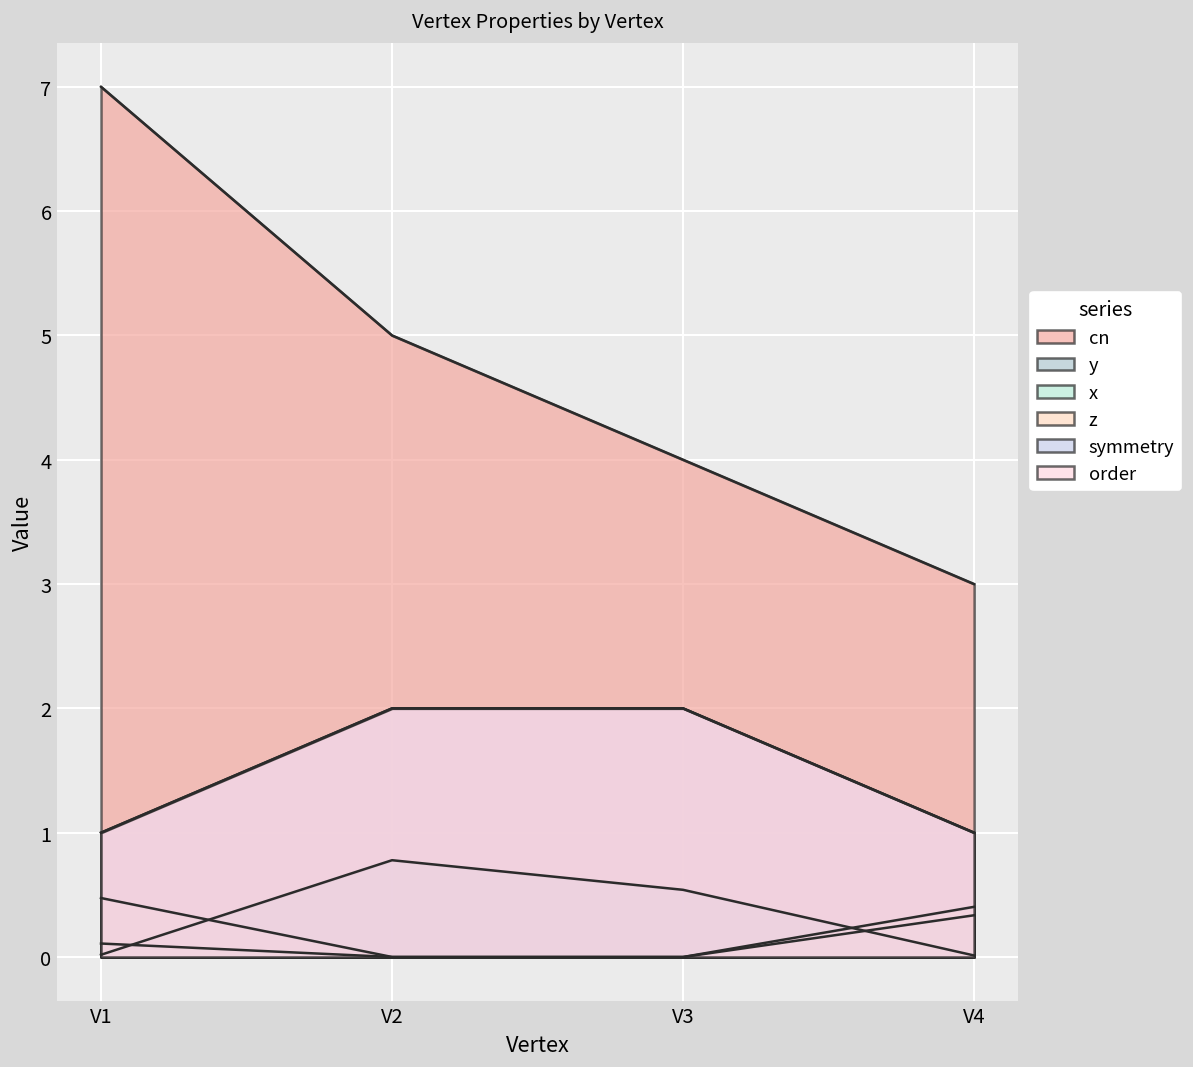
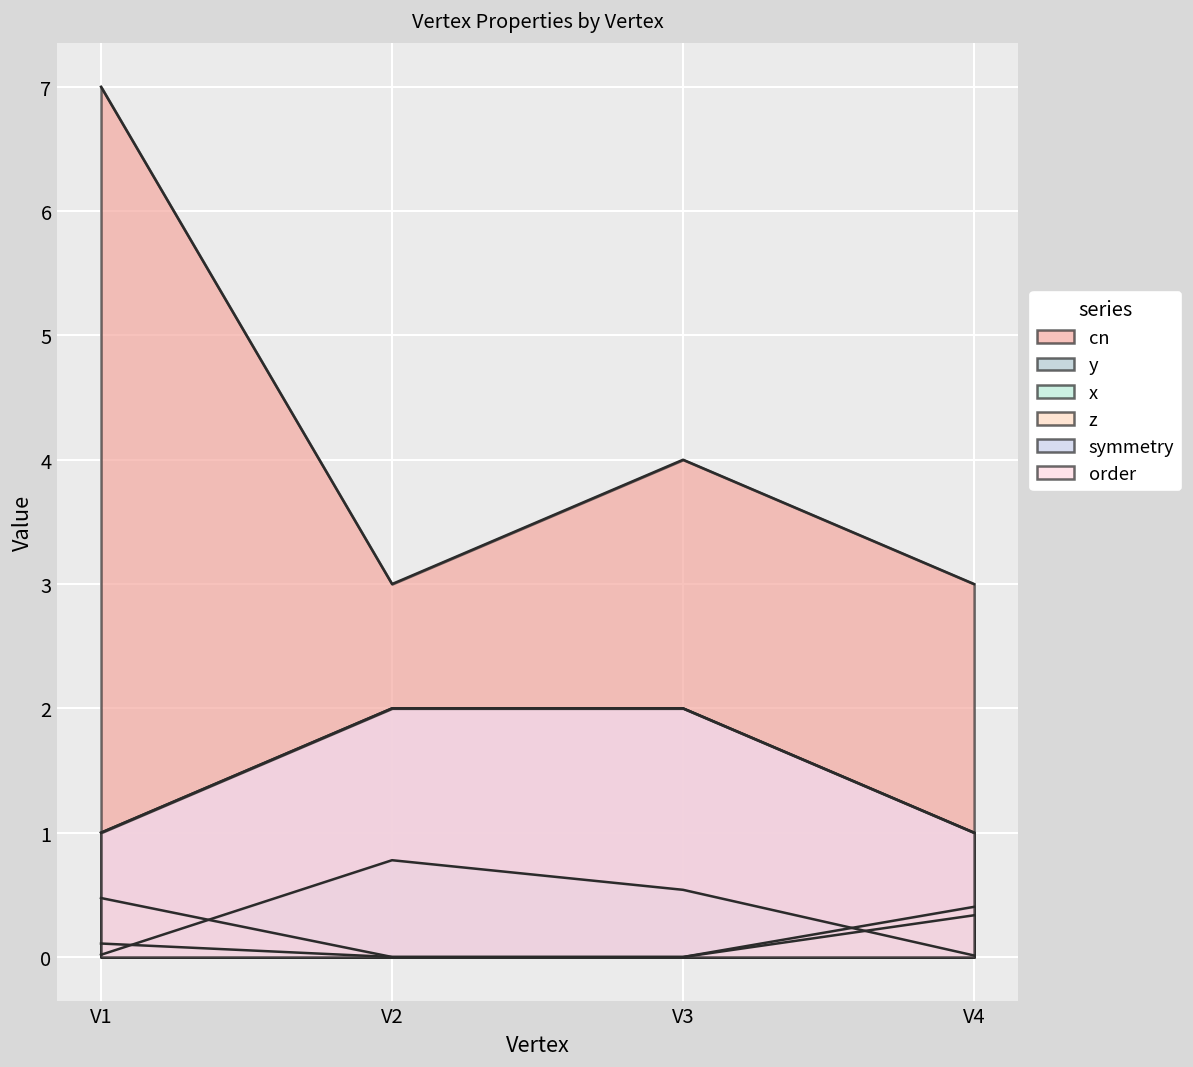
cn, V2: 5 -> 3
